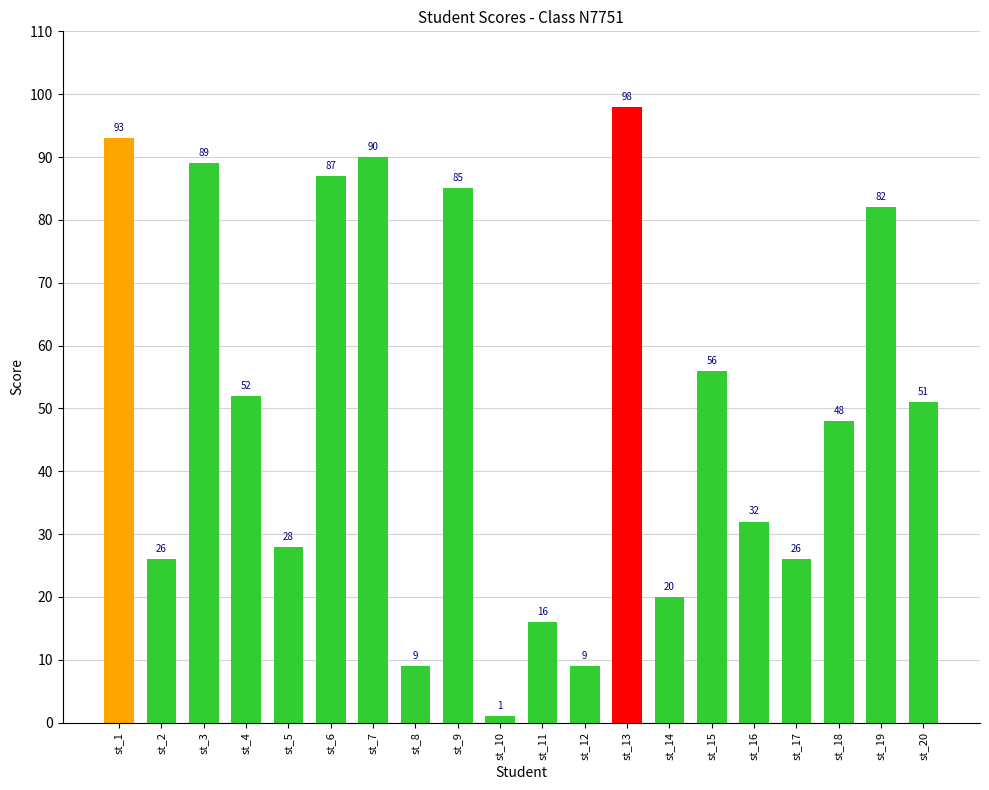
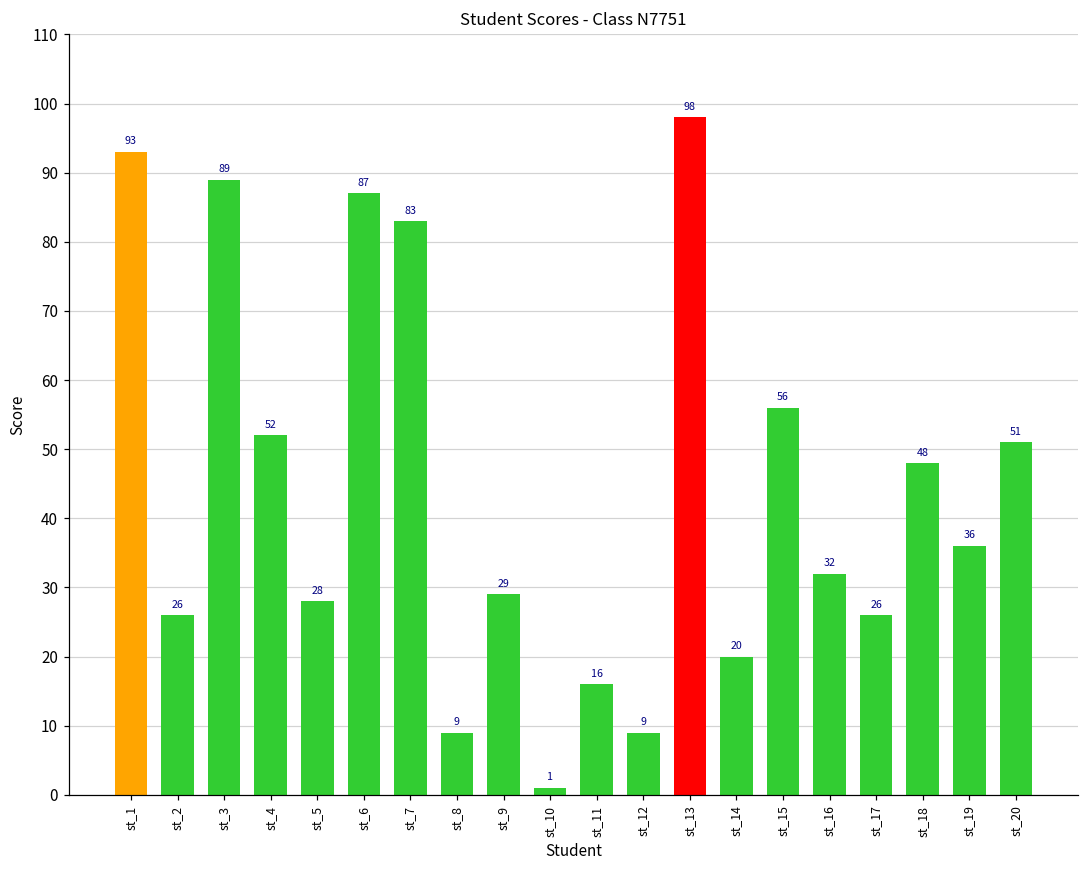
st_7: 90 -> 83
st_9: 85 -> 29
st_19: 82 -> 36
